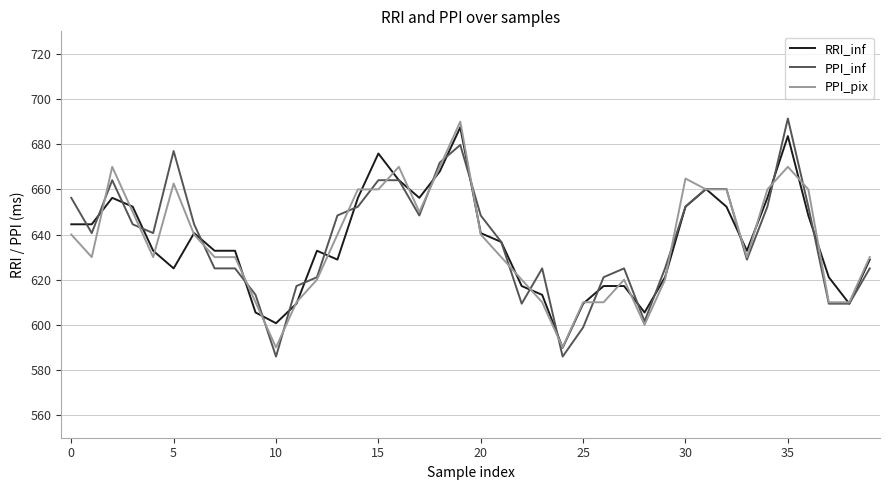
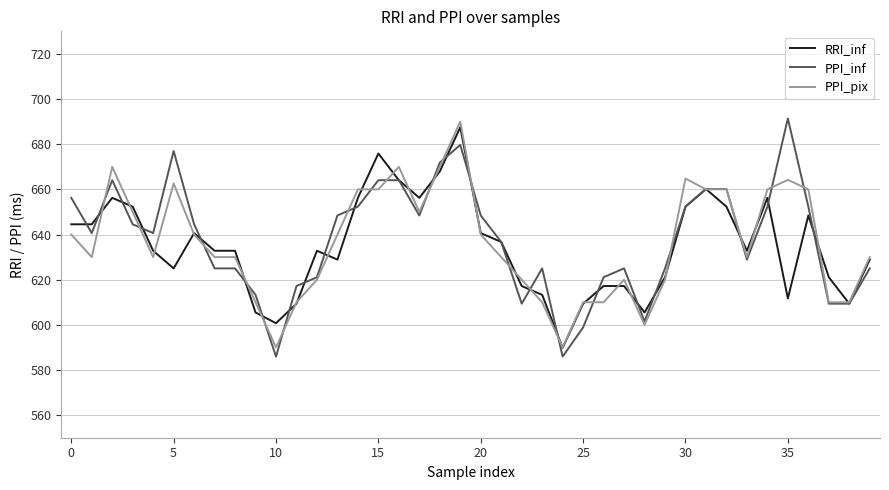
RRI_inf, 35: 684 -> 612
PPI_pix, 35: 670 -> 664
